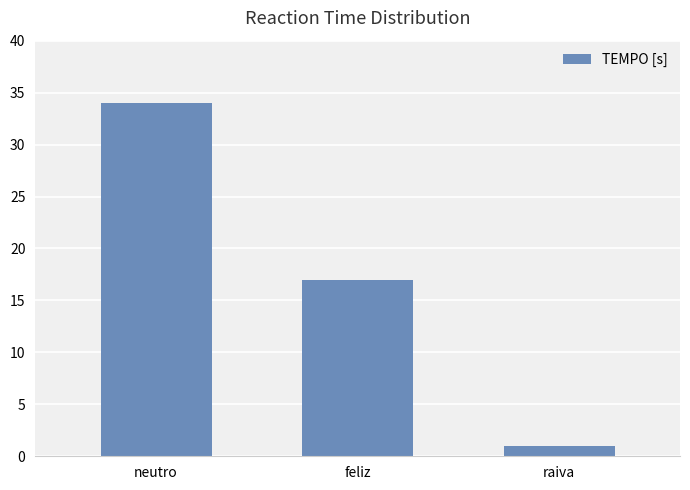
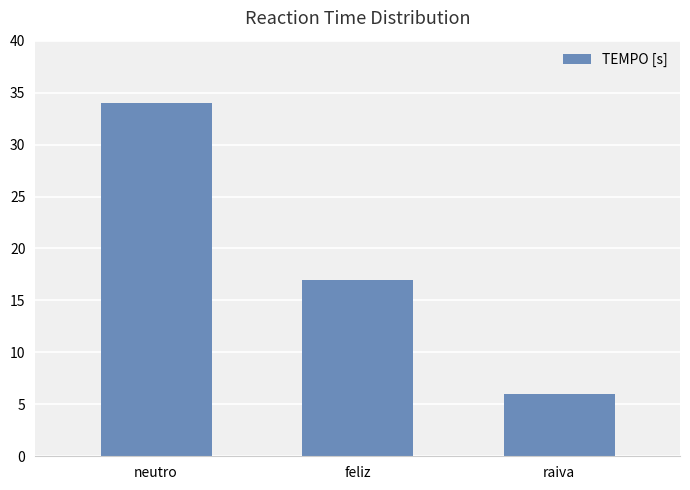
raiva: 1 -> 6
